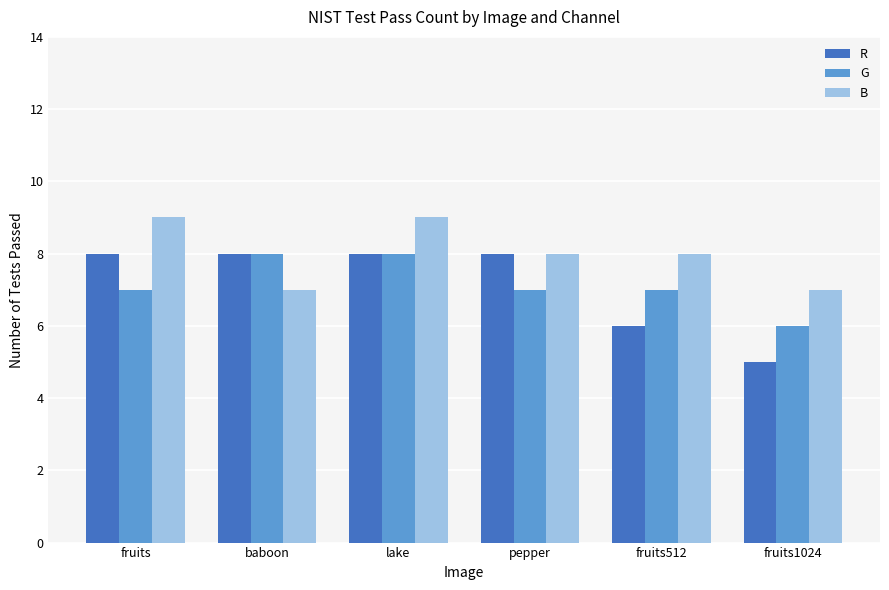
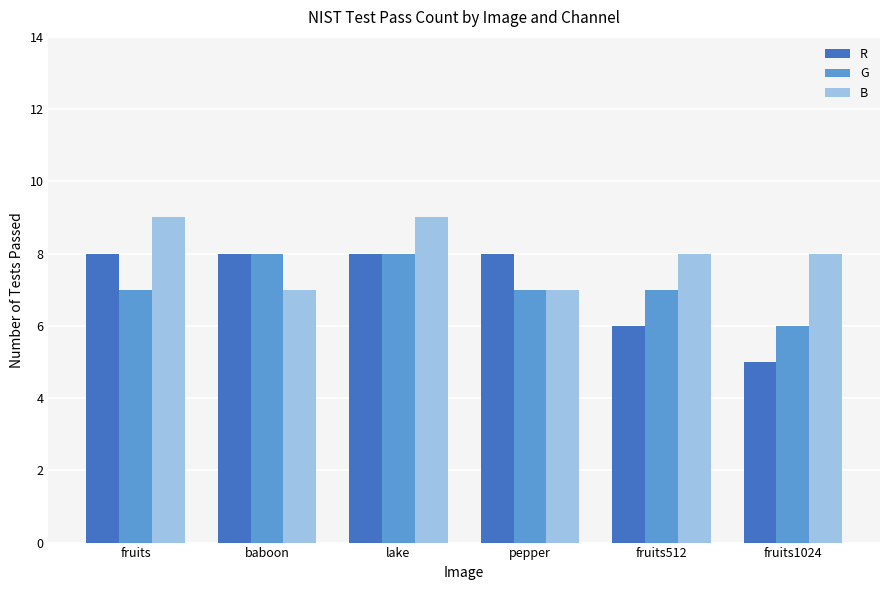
B, pepper: 8 -> 7
B, fruits1024: 7 -> 8
